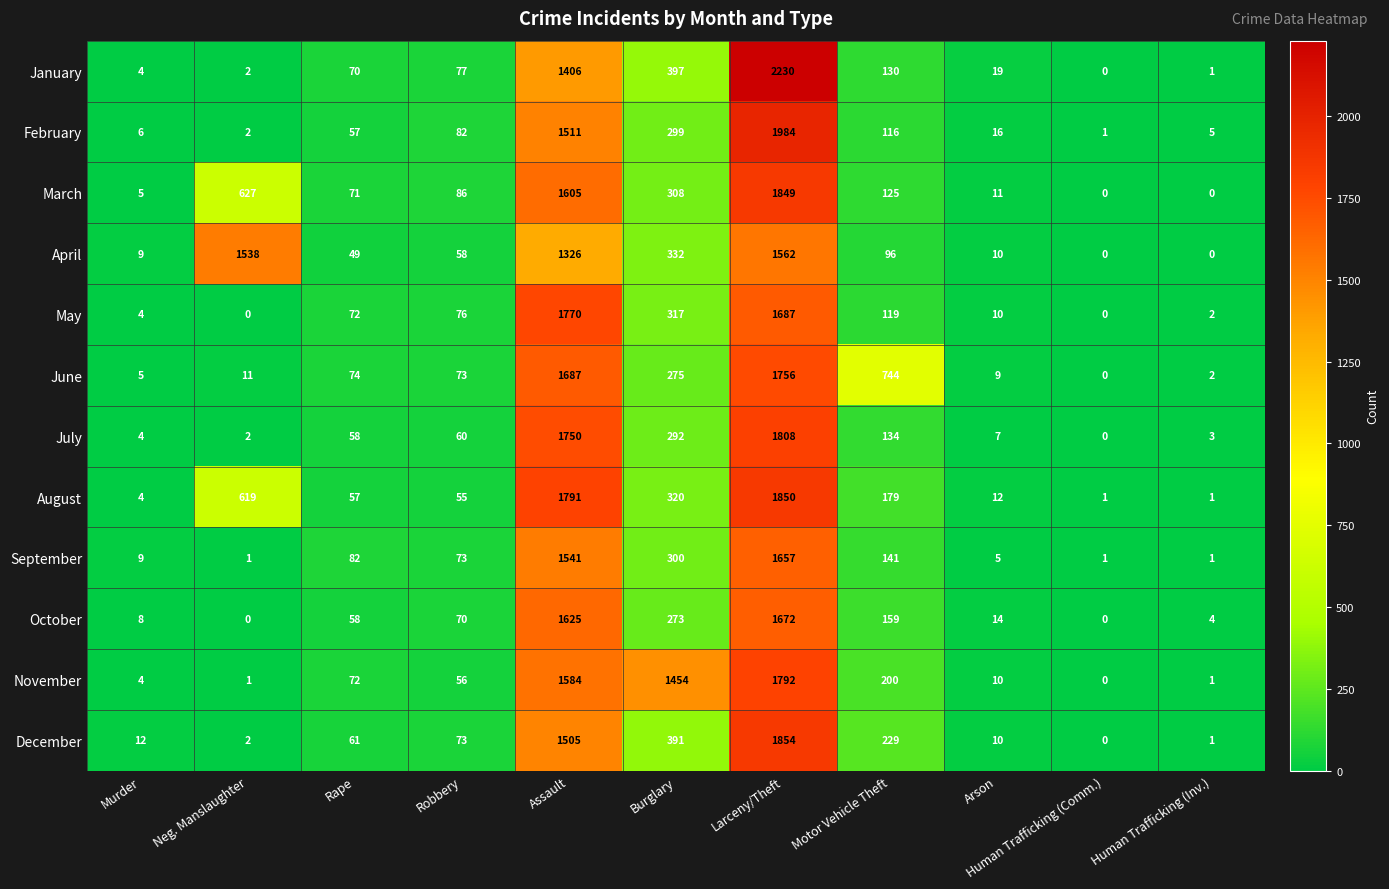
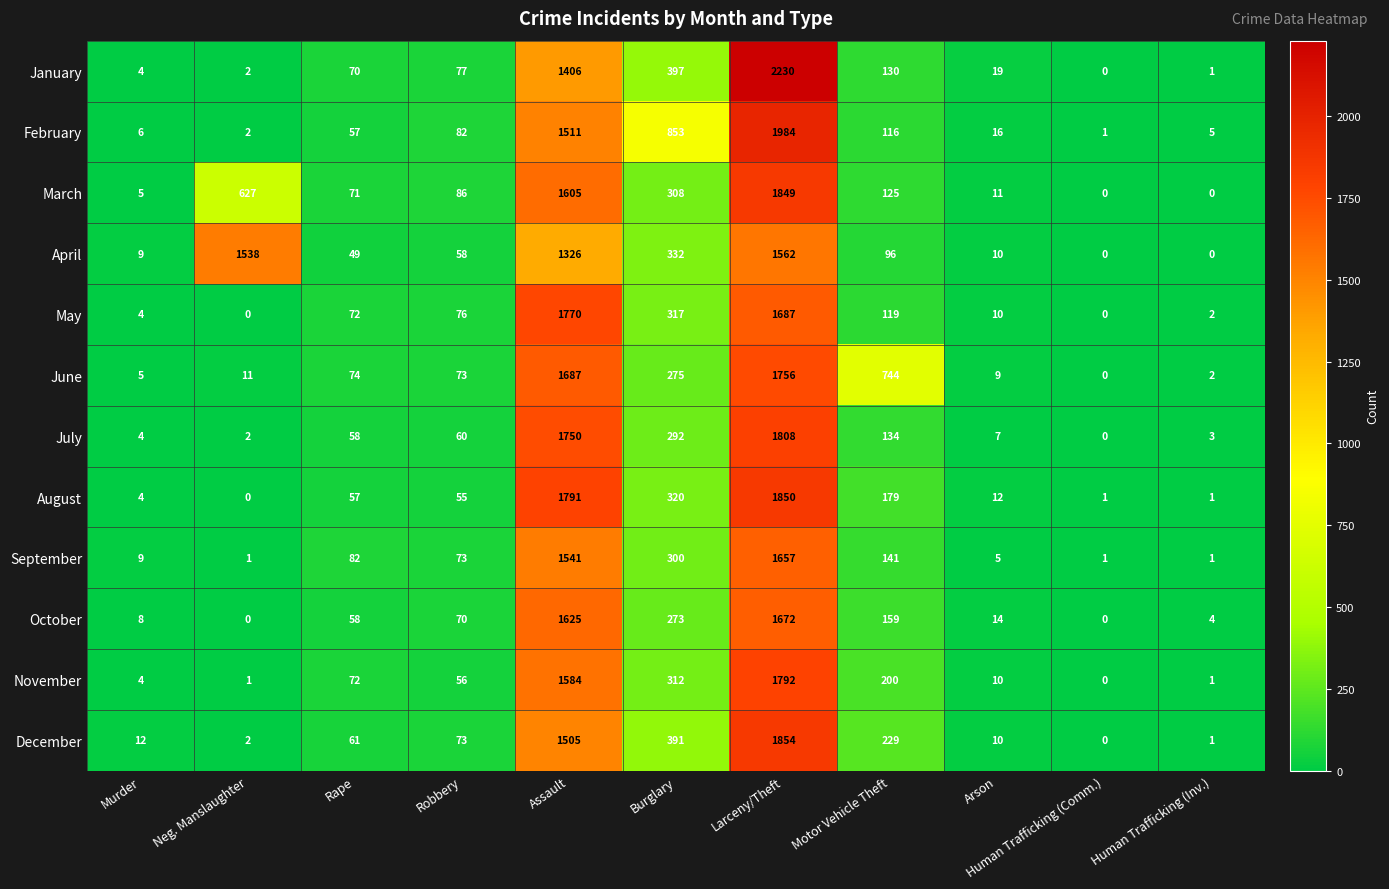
February, Burglary: 299 -> 853
August, Neg. Manslaughter: 619 -> 0
November, Burglary: 1454 -> 312
